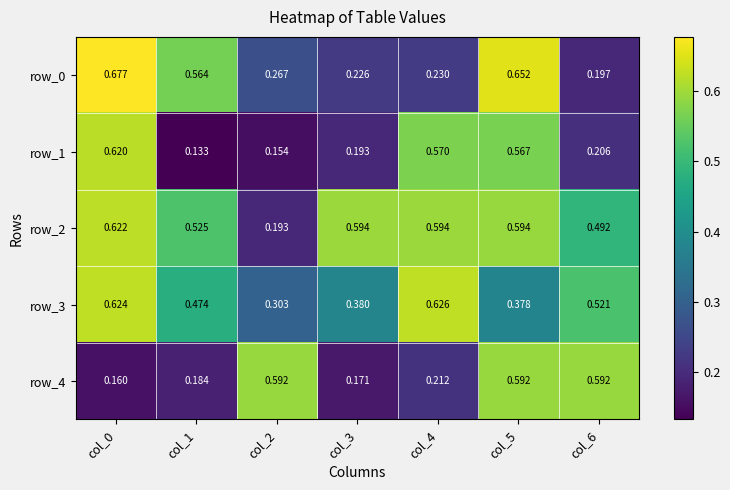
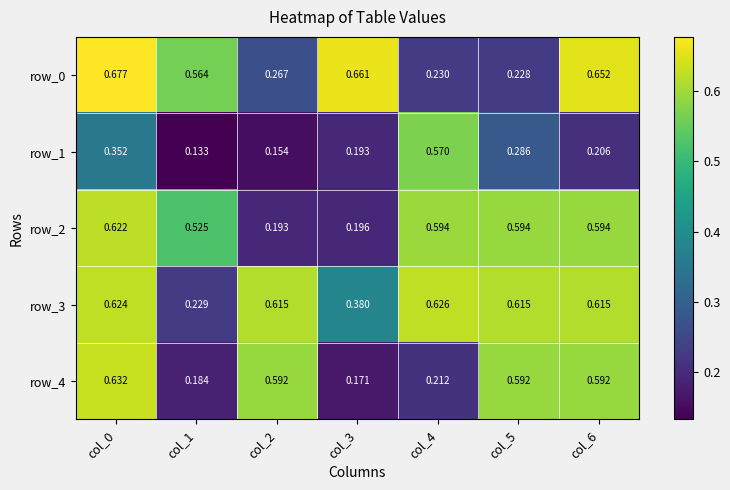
row_0, col_3: 0.226 -> 0.661
row_0, col_5: 0.652 -> 0.228
row_0, col_6: 0.197 -> 0.652
row_1, col_0: 0.620 -> 0.352
row_1, col_5: 0.567 -> 0.286
row_2, col_3: 0.594 -> 0.196
row_2, col_6: 0.492 -> 0.594
row_3, col_1: 0.474 -> 0.229
row_3, col_2: 0.303 -> 0.615
row_3, col_5: 0.378 -> 0.615
row_3, col_6: 0.521 -> 0.615
row_4, col_0: 0.160 -> 0.632
